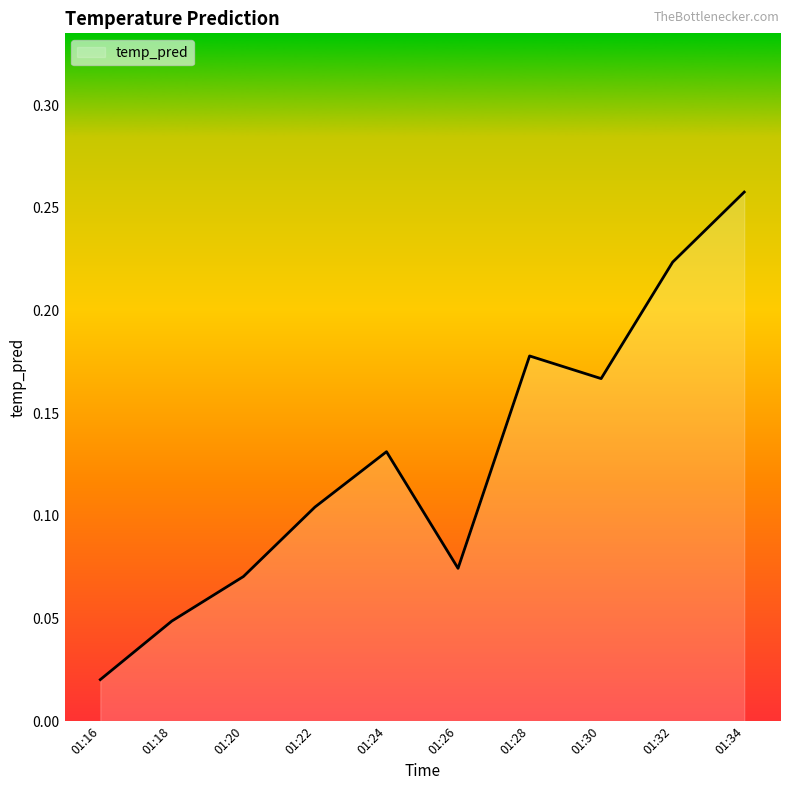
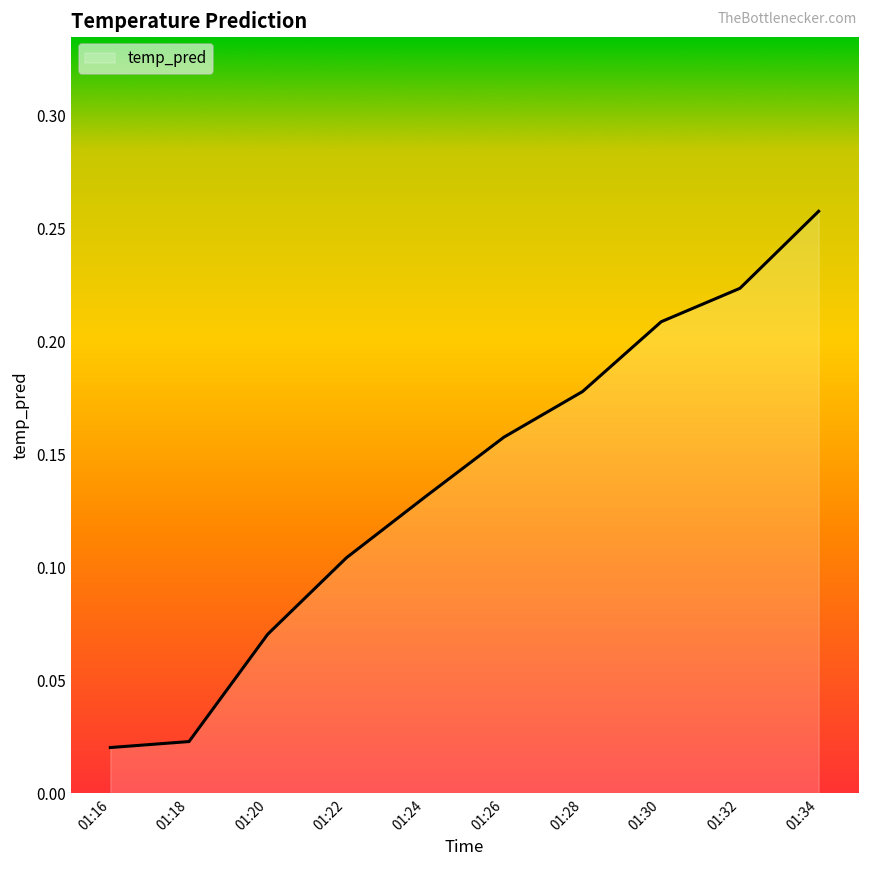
01:18: 0.049 -> 0.023
01:26: 0.074 -> 0.158
01:30: 0.167 -> 0.209
